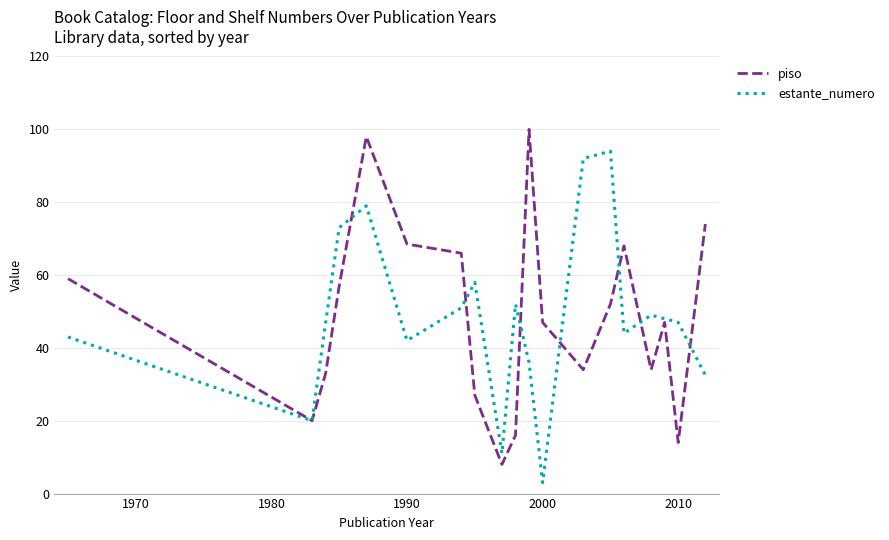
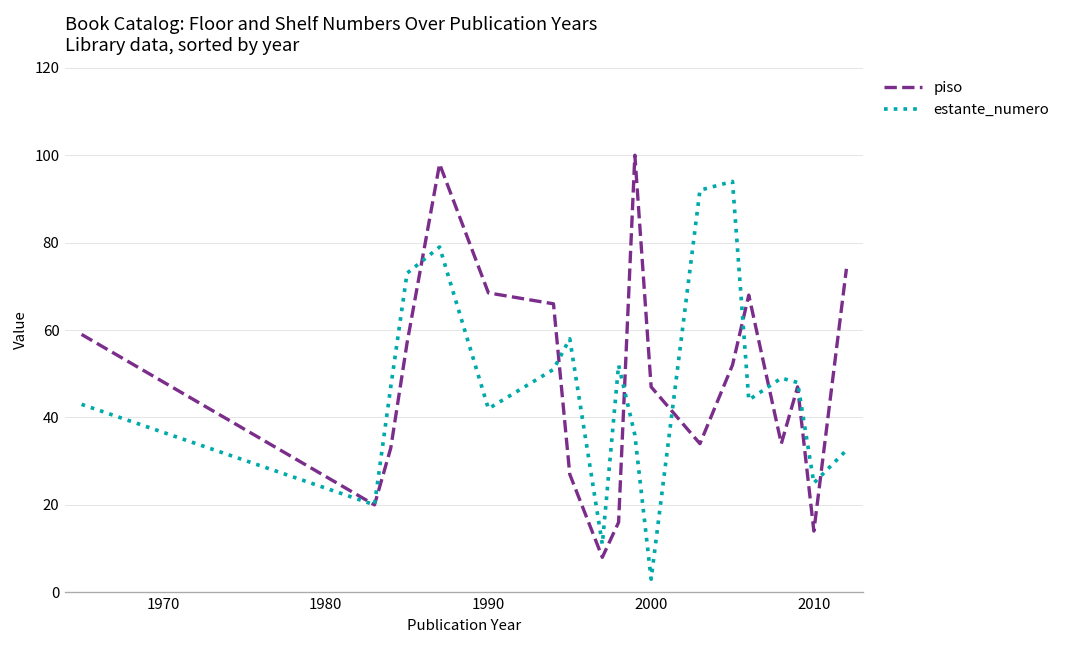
estante_numero, 2010: 47 -> 25
